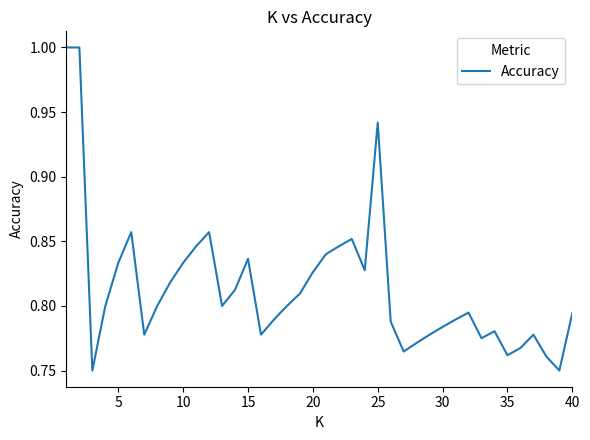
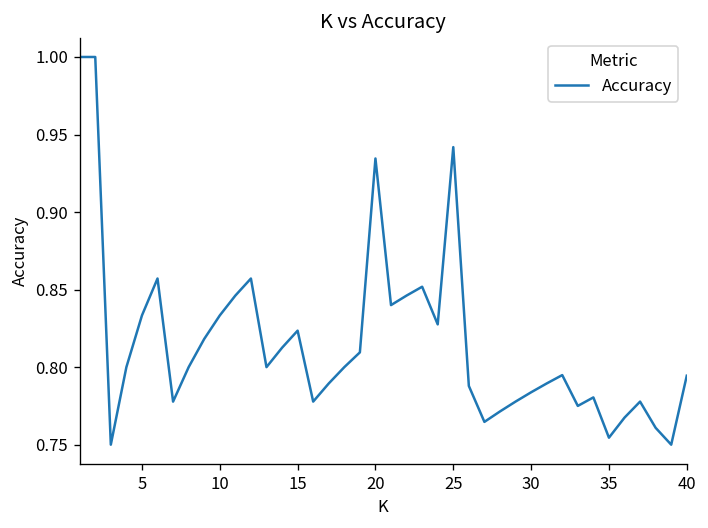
15: 0.836 -> 0.824
20: 0.826 -> 0.935
35: 0.762 -> 0.755
